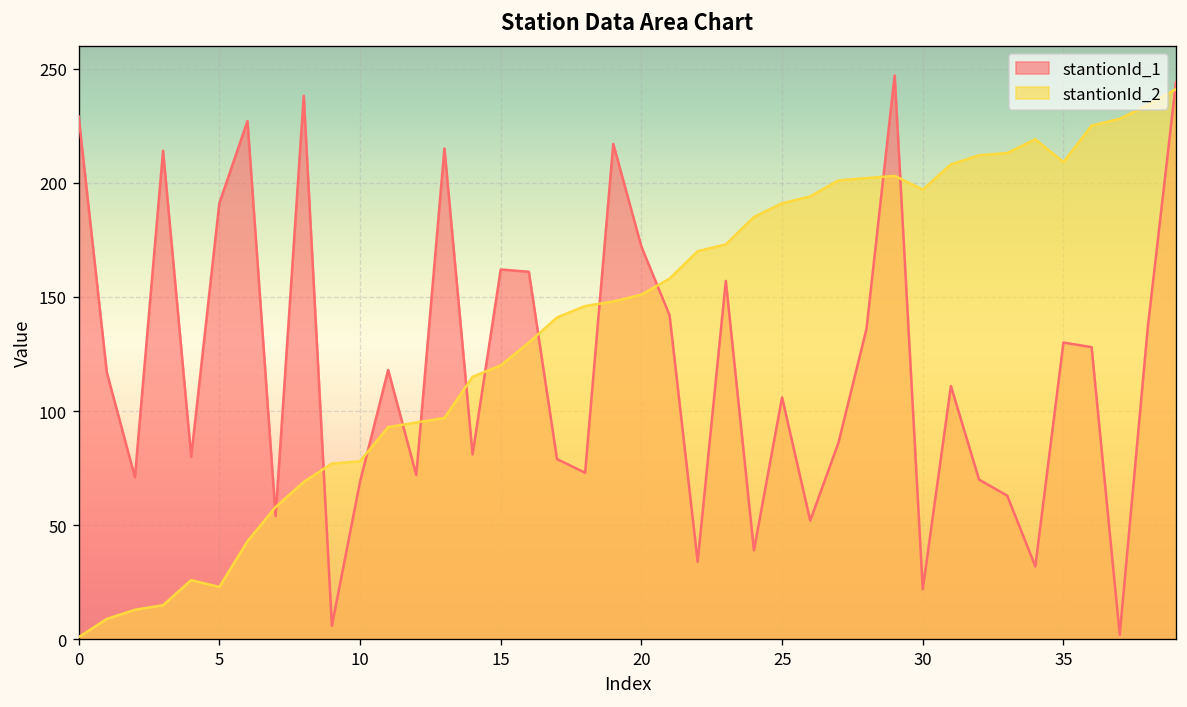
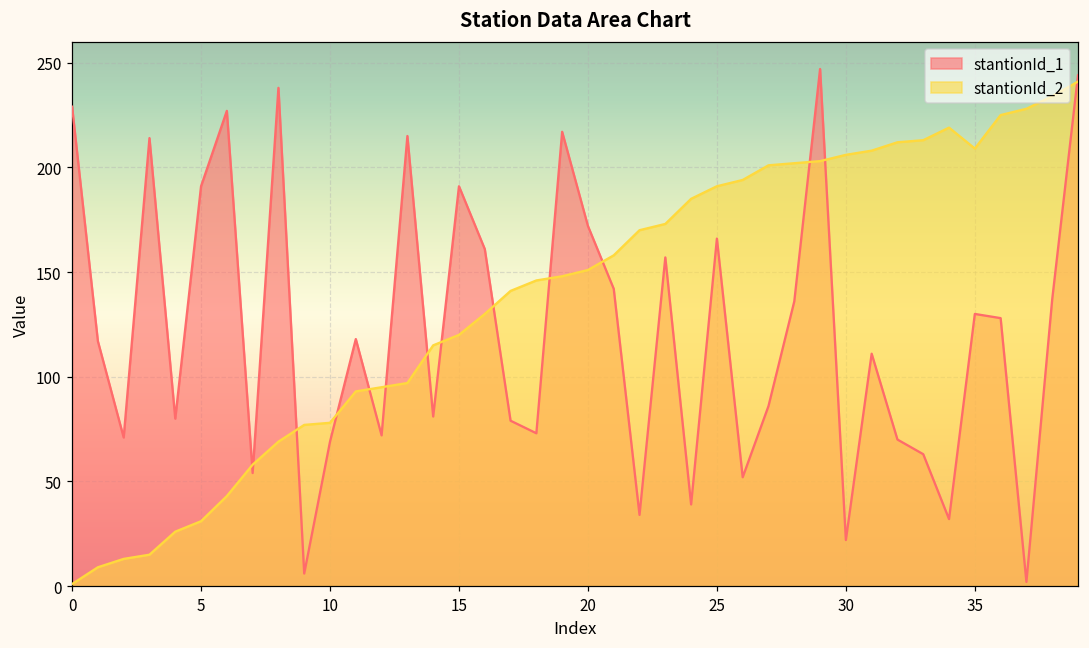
stantionId_2, 5: 23 -> 31
stantionId_1, 15: 162 -> 191
stantionId_1, 25: 106 -> 166
stantionId_2, 30: 197 -> 206
